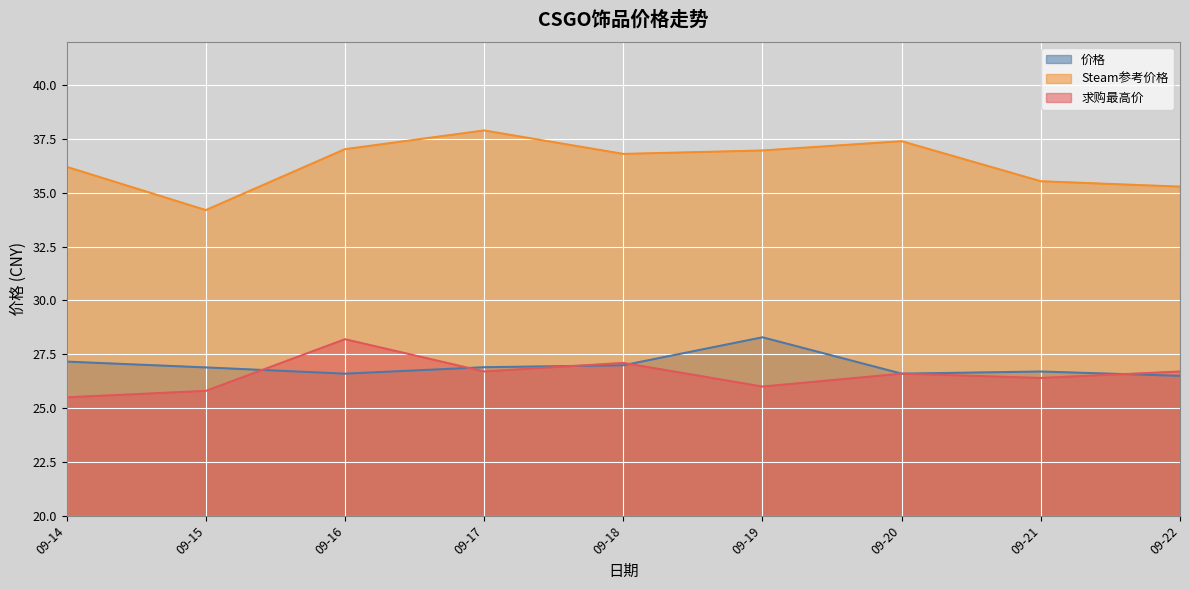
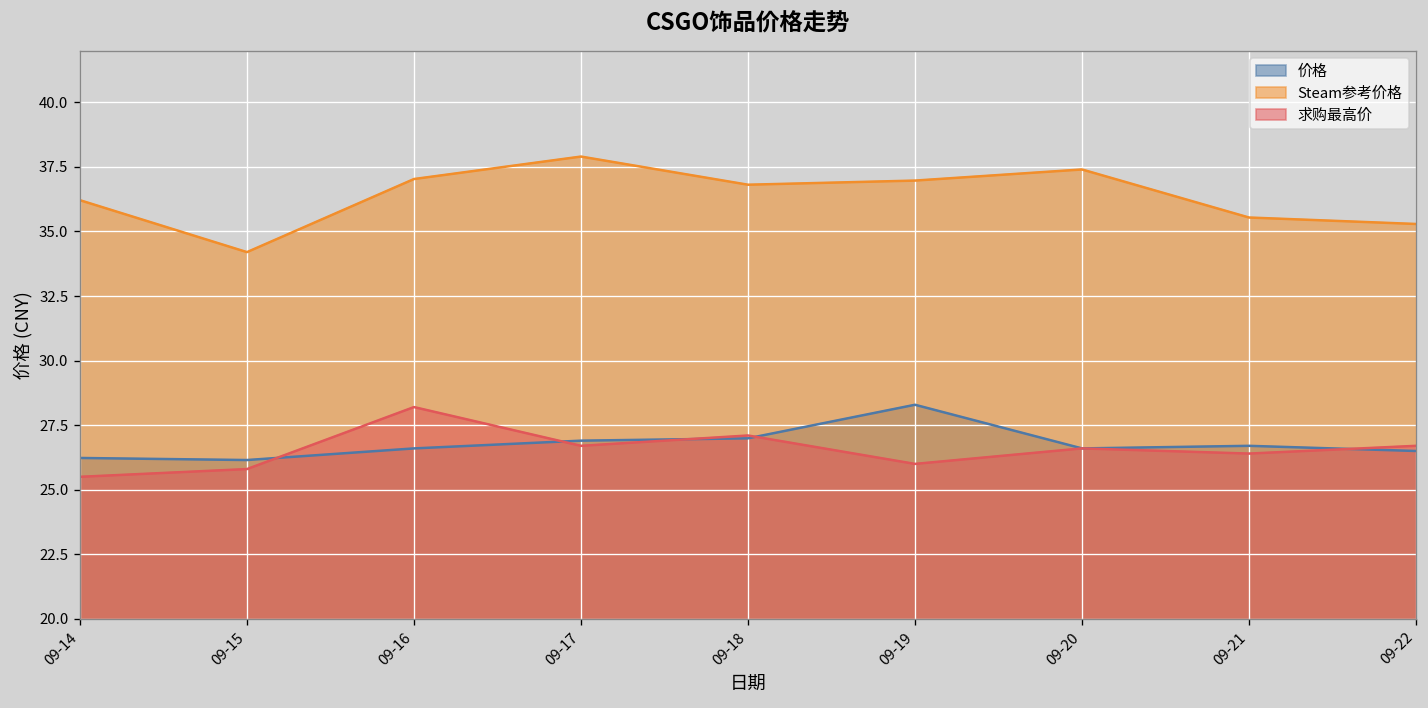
价格, 09-14: 27.2 -> 26.2
价格, 09-15: 26.9 -> 26.2
